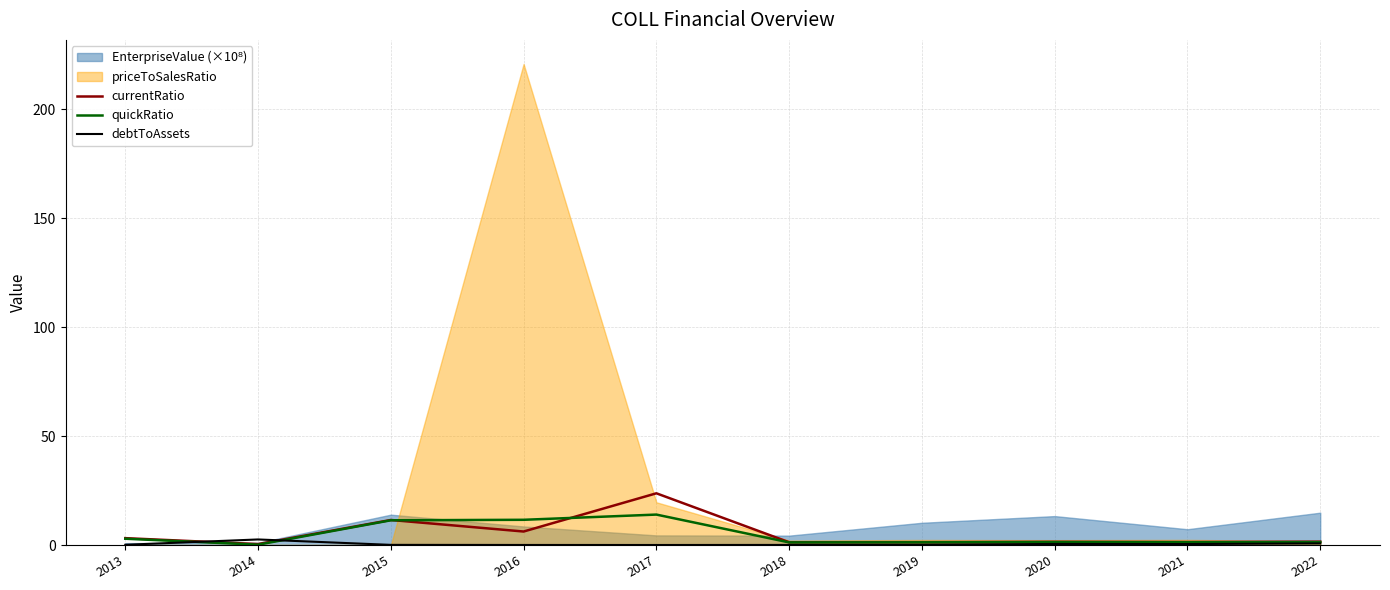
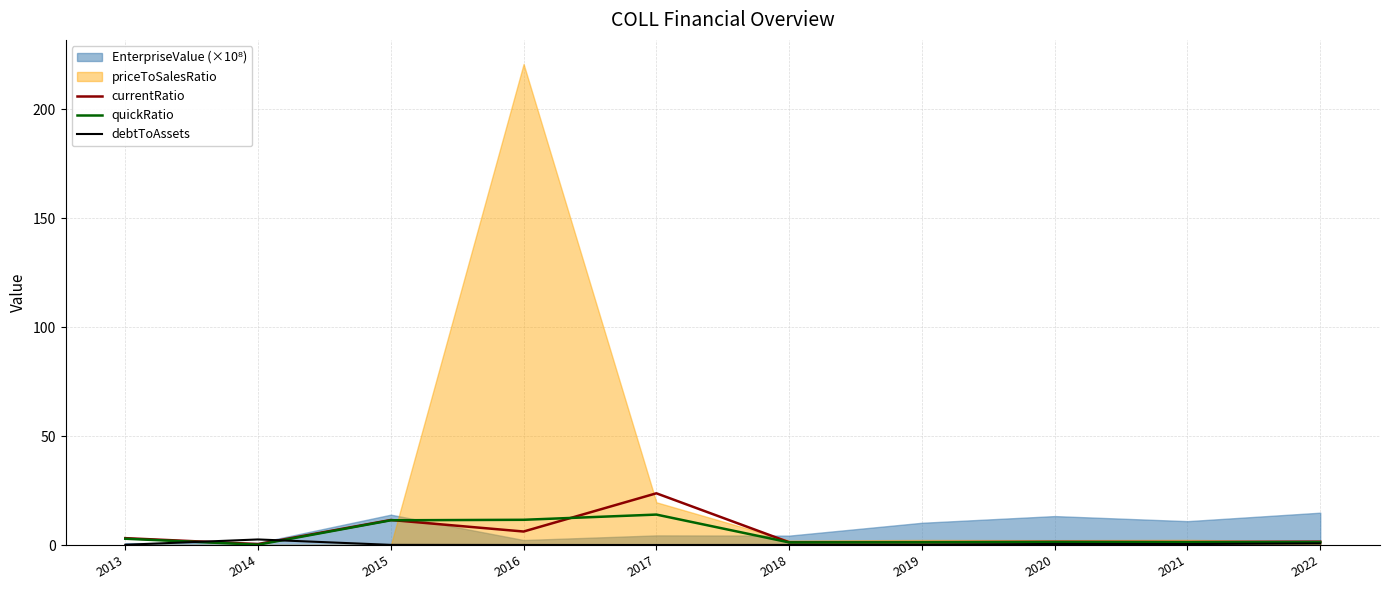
EnterpriseValue (×10⁸), 2016: 9 -> 2
EnterpriseValue (×10⁸), 2021: 7 -> 11
